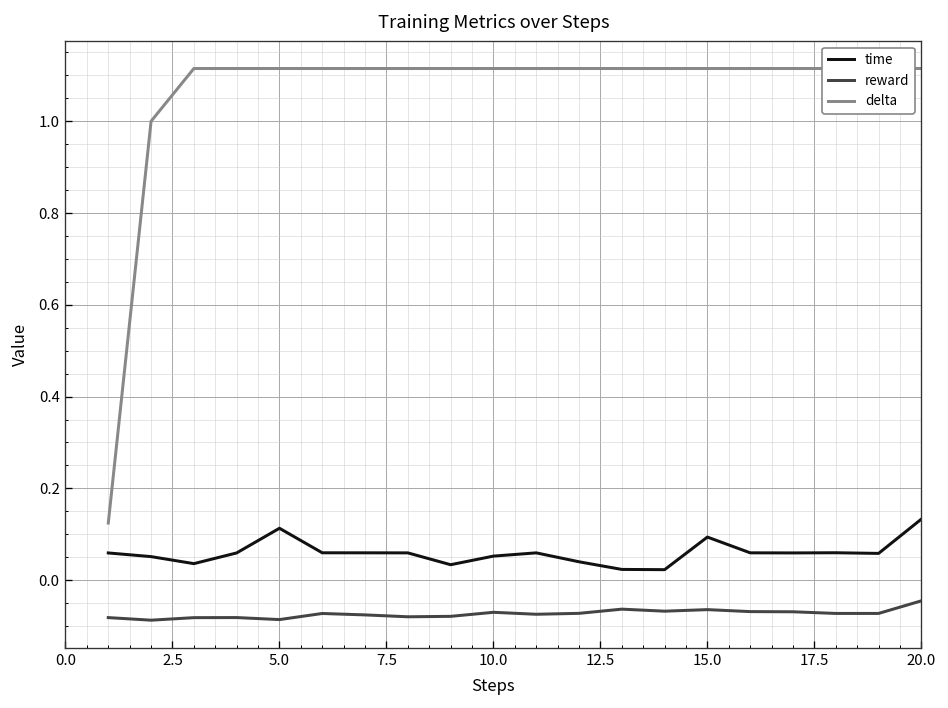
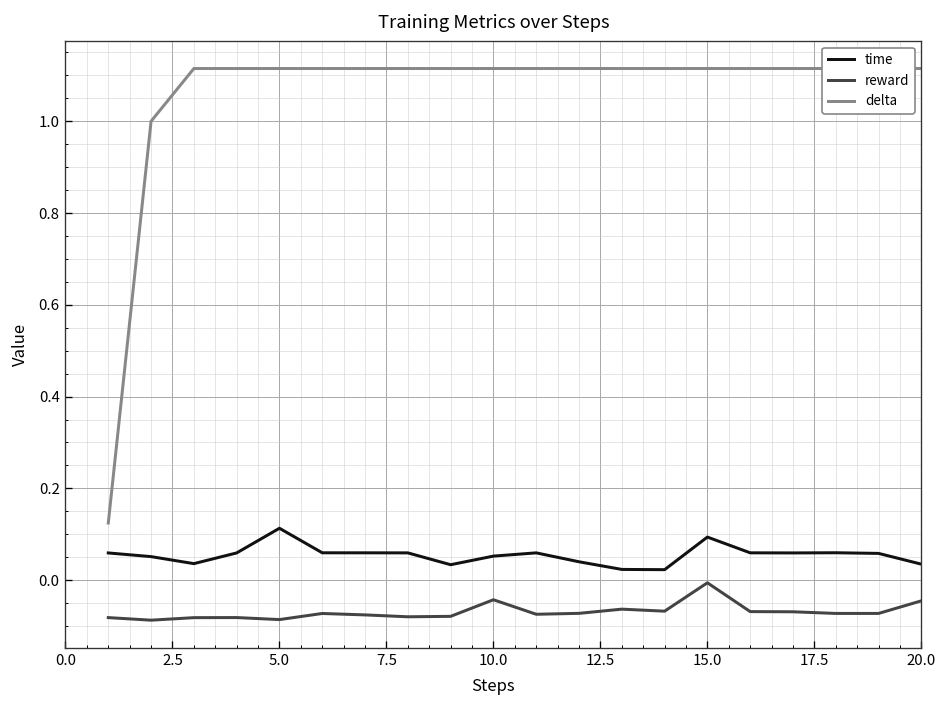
reward, 10.0: -0.07 -> -0.04
reward, 15.0: -0.06 -> -0.01
time, 20.0: 0.13 -> 0.03
